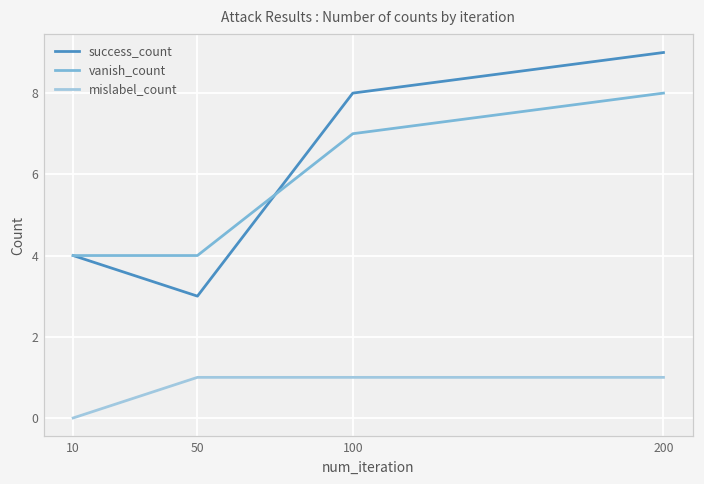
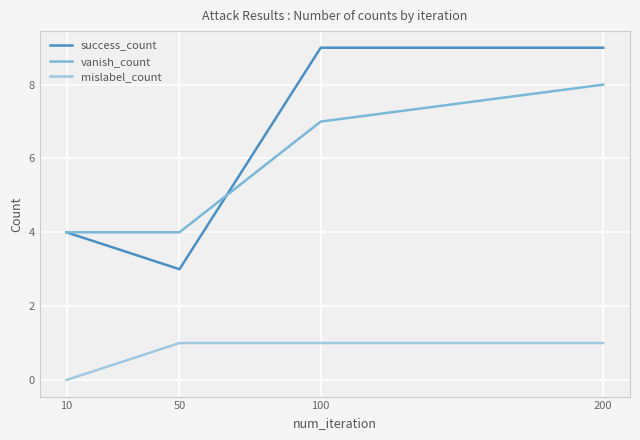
success_count, 100: 8 -> 9
